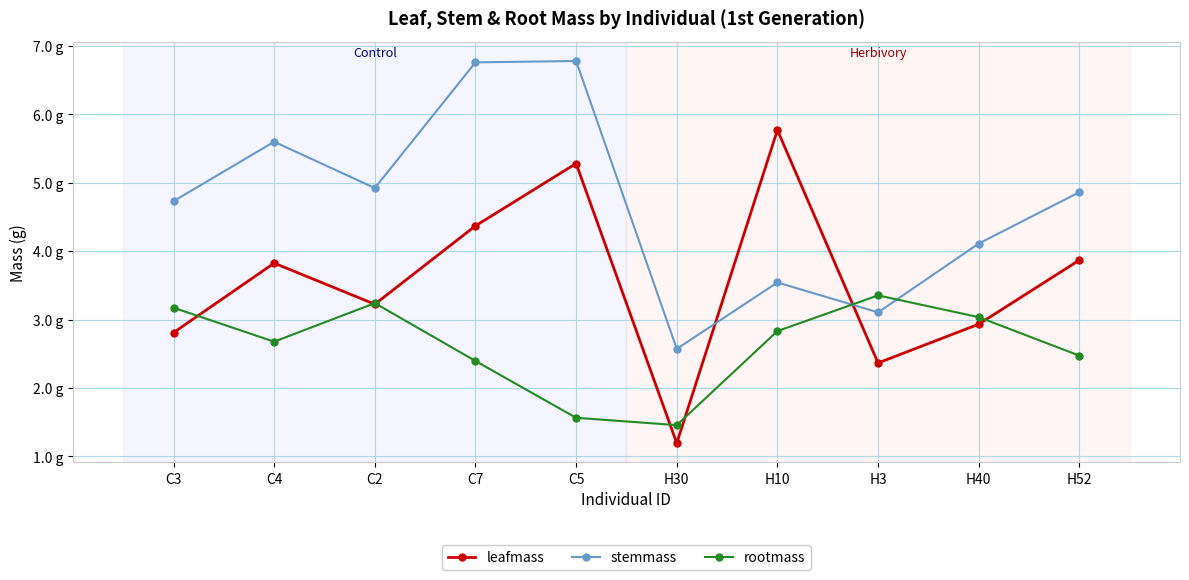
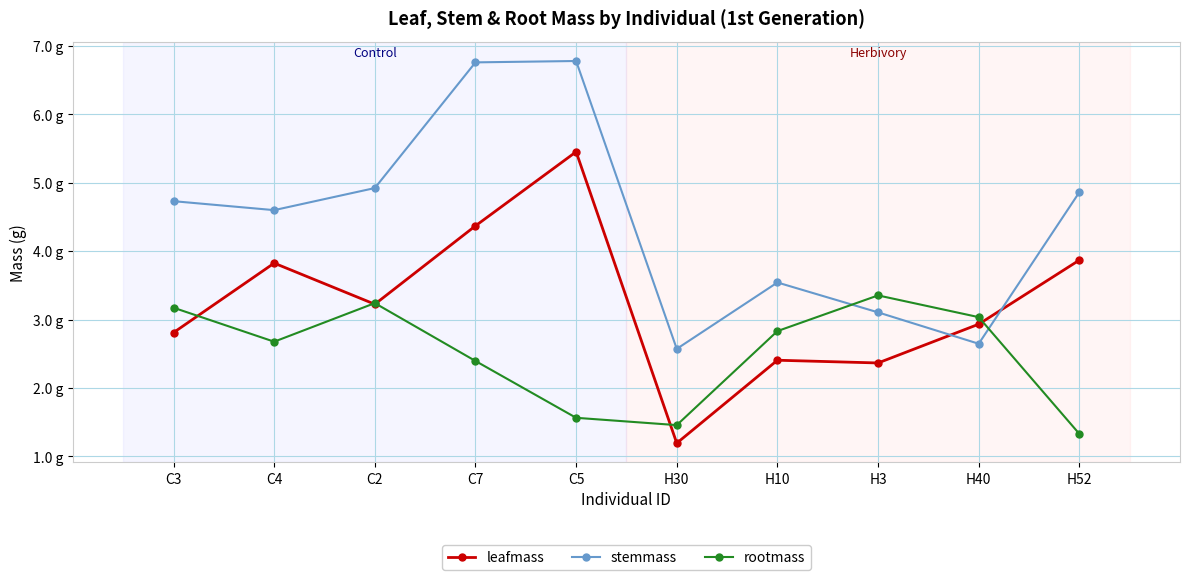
stemmass, C4: 5.6 g -> 4.6 g
leafmass, C5: 5.3 g -> 5.5 g
leafmass, H10: 5.8 g -> 2.4 g
stemmass, H40: 4.1 g -> 2.6 g
rootmass, H52: 2.5 g -> 1.3 g
